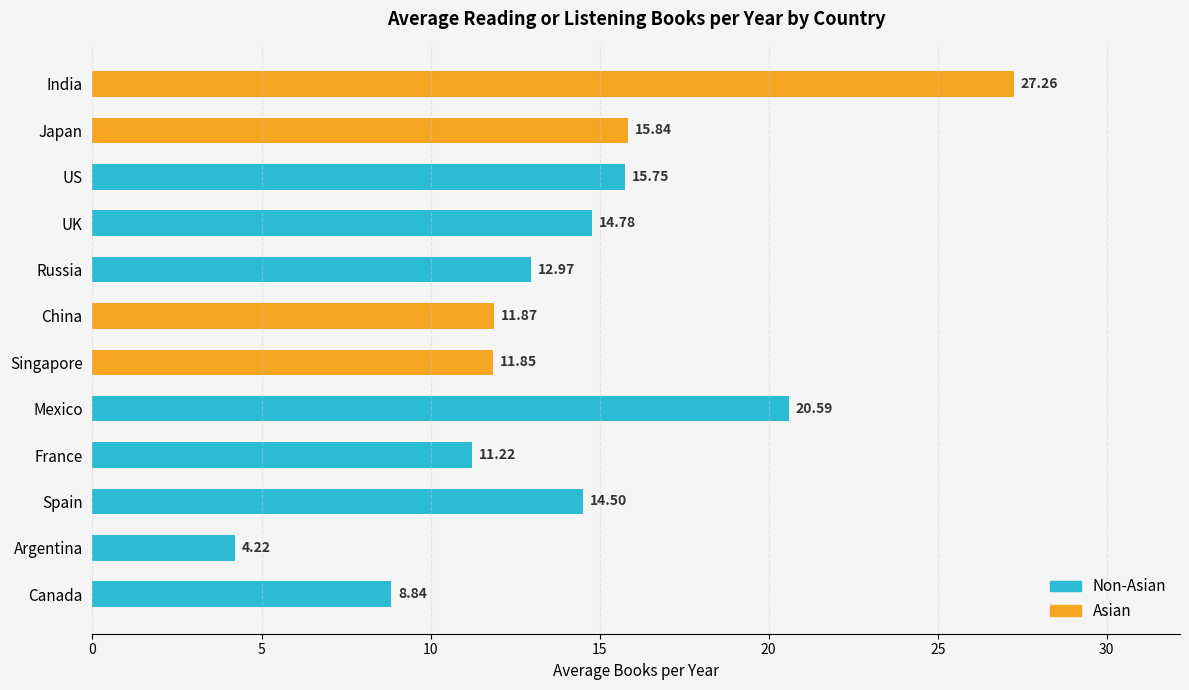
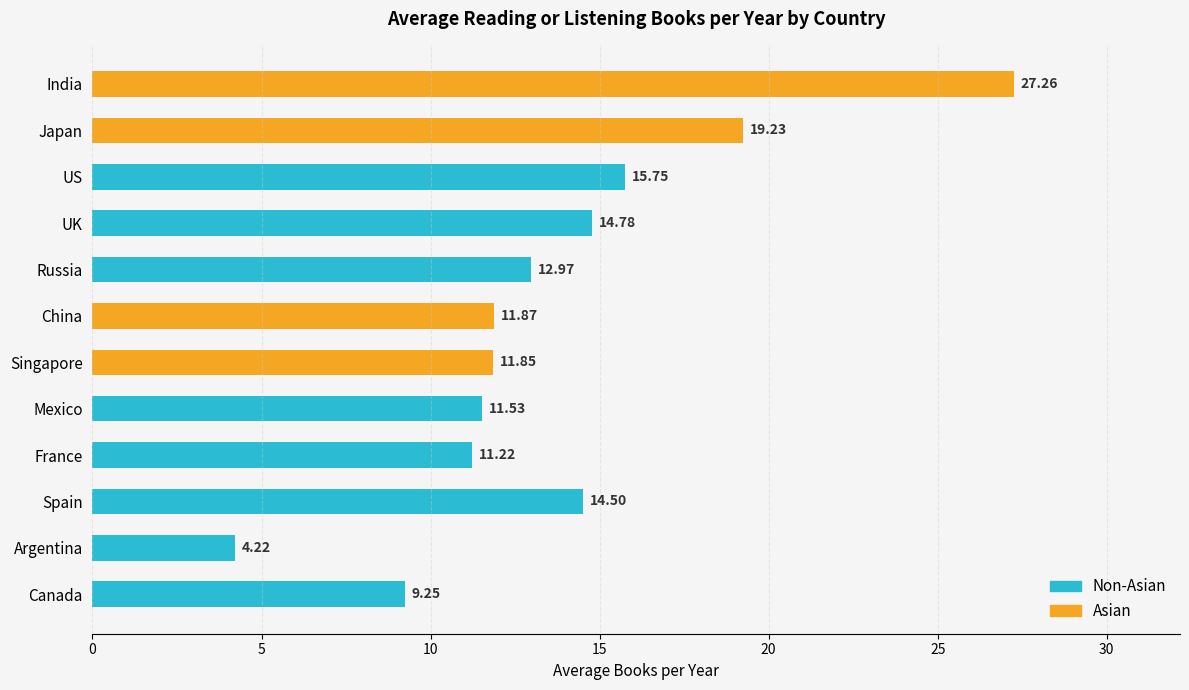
Japan: 15.84 -> 19.23
Mexico: 20.59 -> 11.53
Canada: 8.84 -> 9.25
